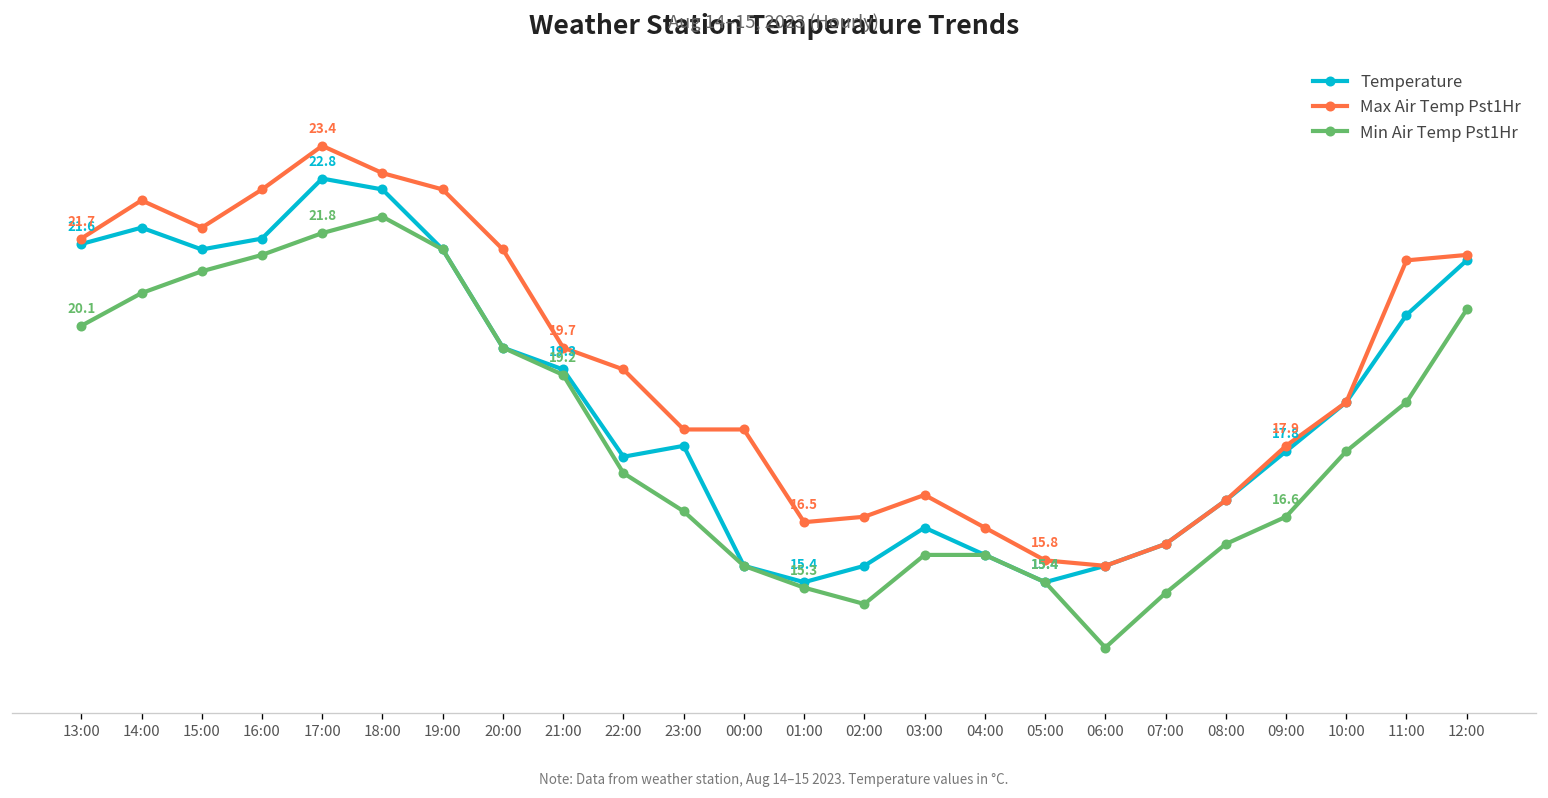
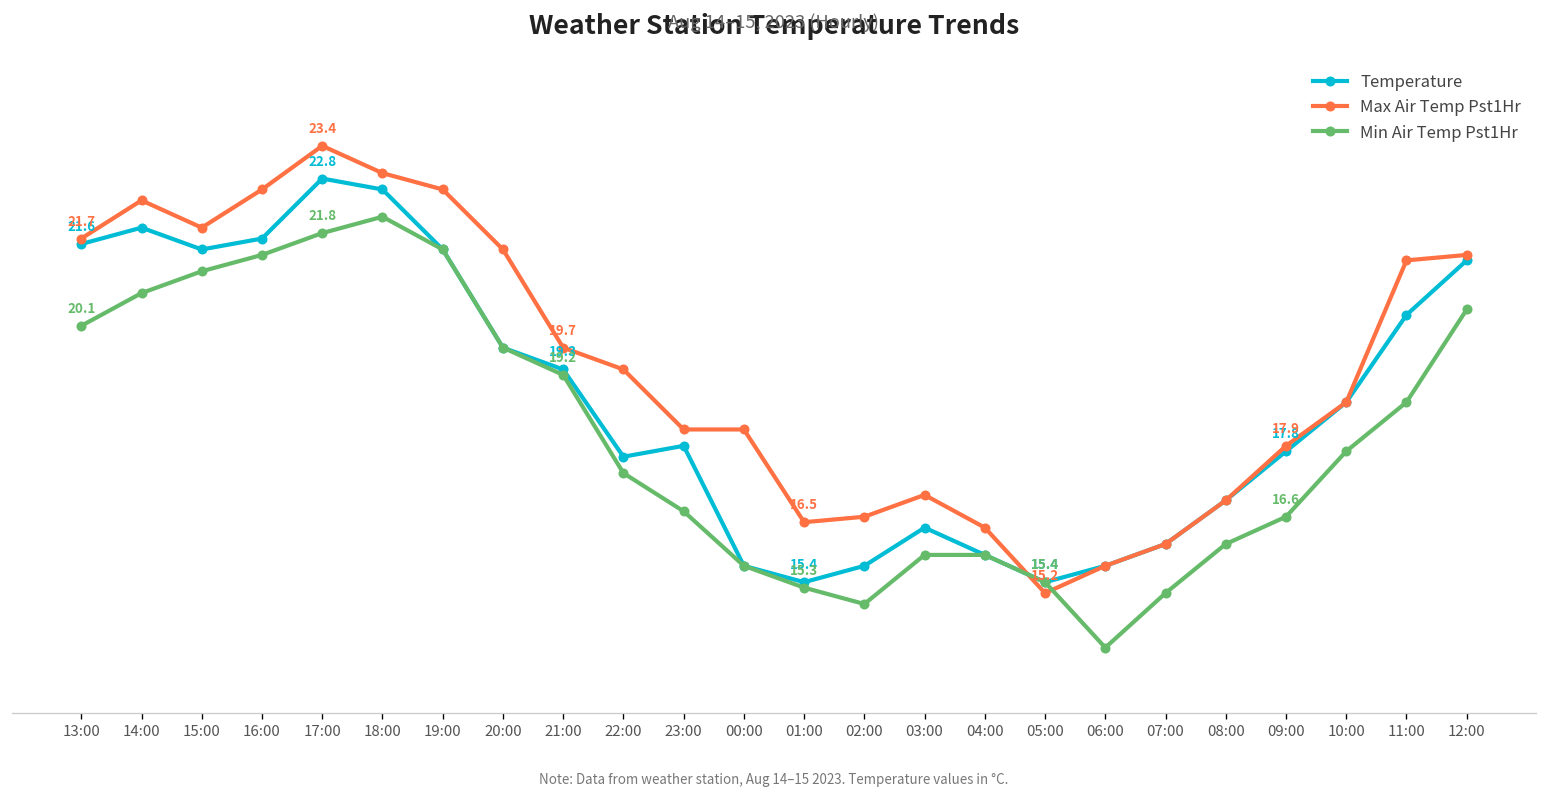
Max Air Temp Pst1Hr, 05:00: 15.8 -> 15.2
